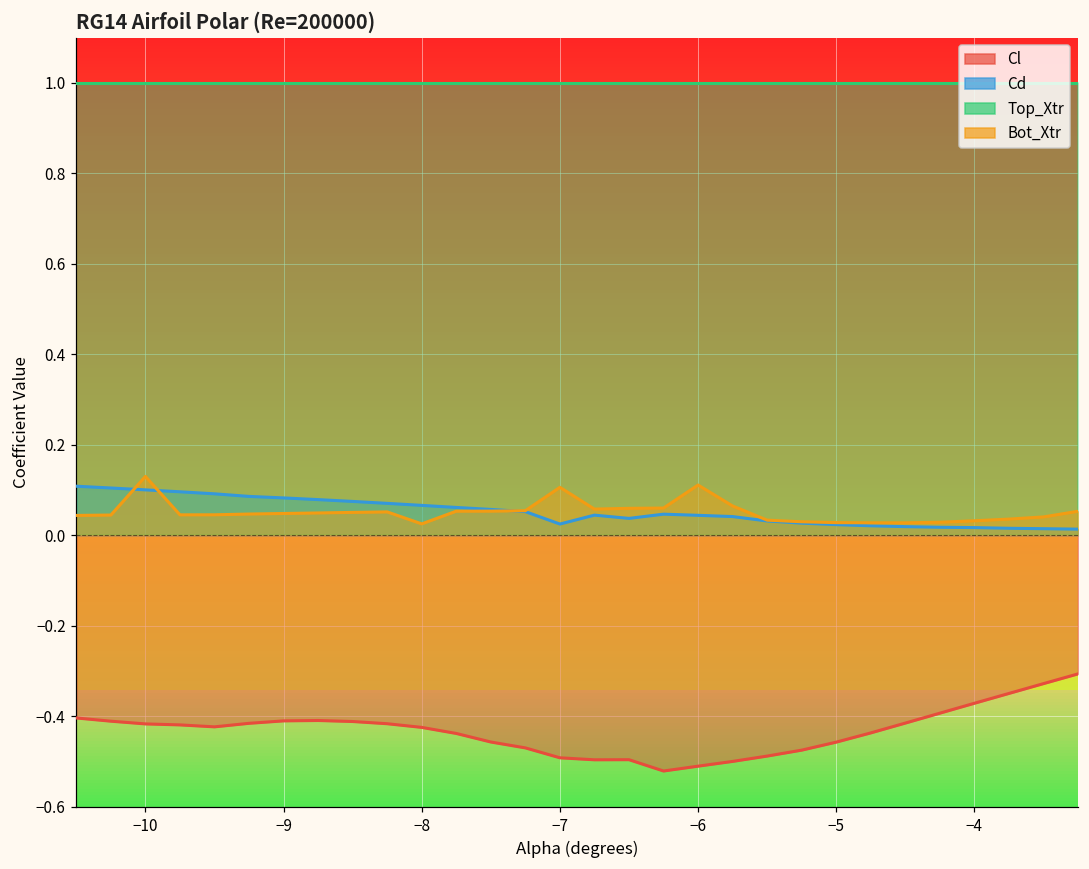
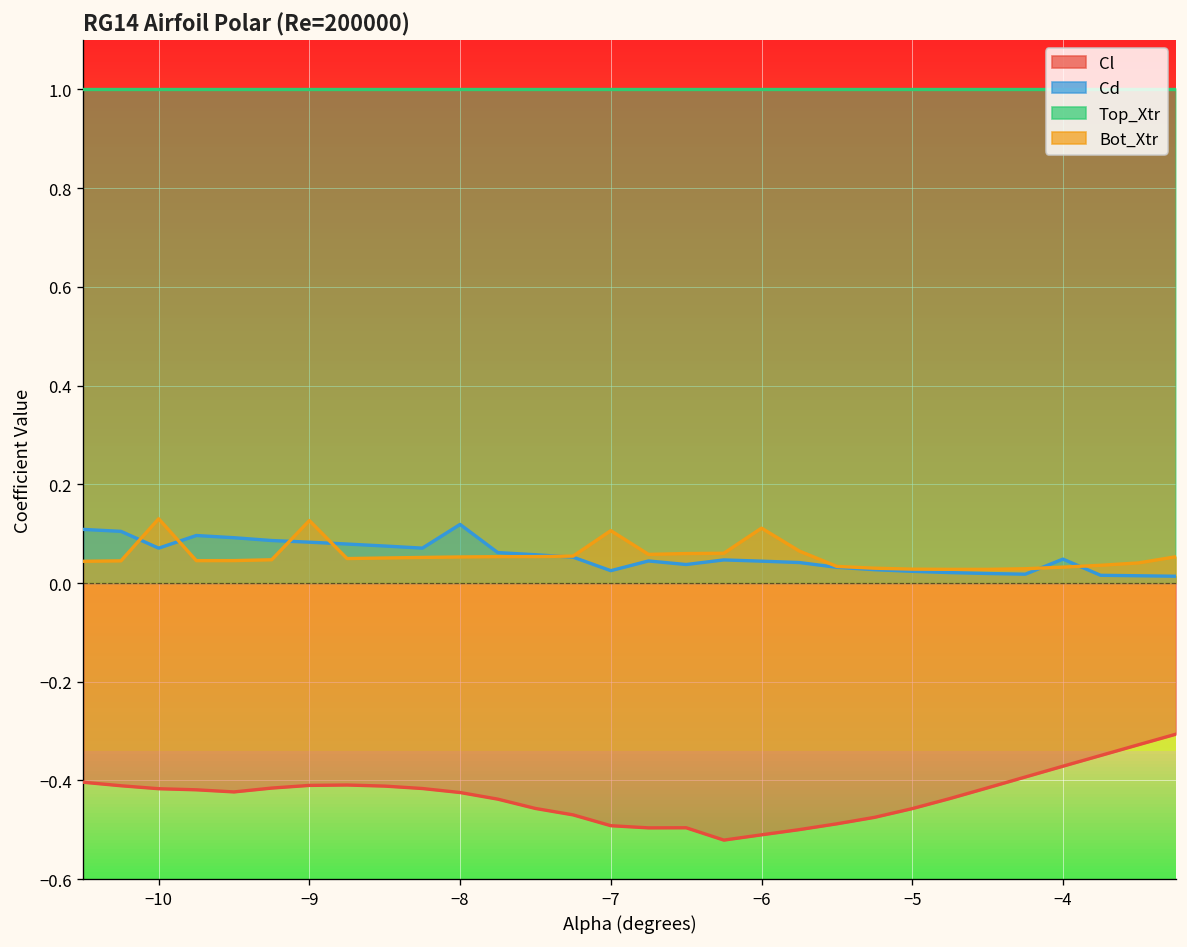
Cd, −10: 0.10 -> 0.07
Bot_Xtr, −9: 0.05 -> 0.13
Cd, −8: 0.07 -> 0.12
Bot_Xtr, −8: 0.03 -> 0.05
Cd, −4: 0.02 -> 0.05
